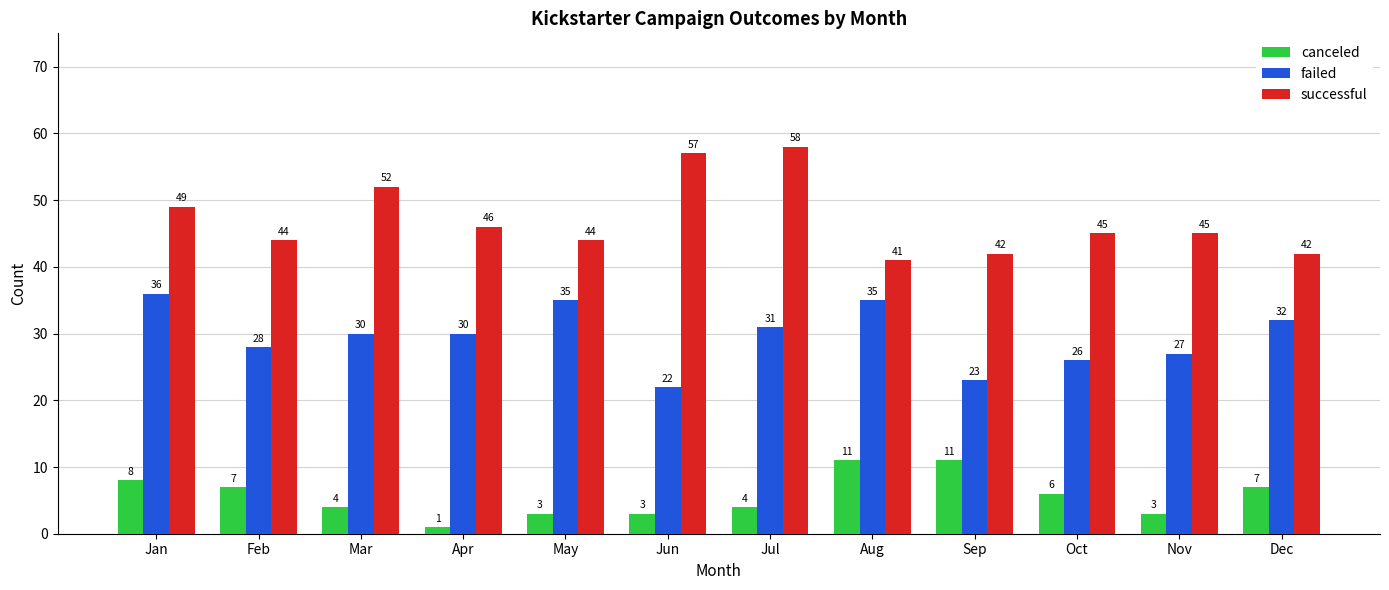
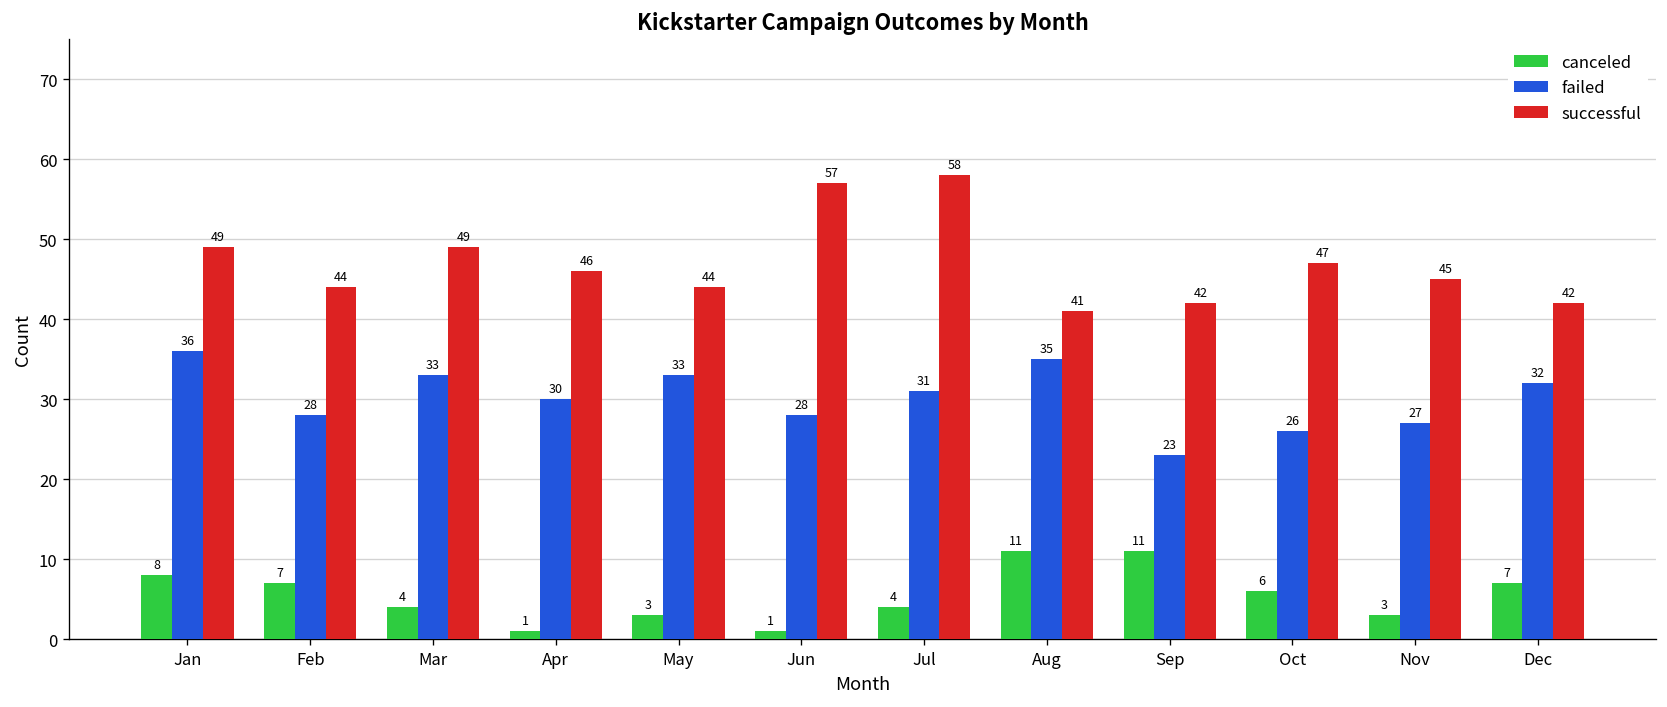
failed, Mar: 30 -> 33
successful, Mar: 52 -> 49
failed, May: 35 -> 33
canceled, Jun: 3 -> 1
failed, Jun: 22 -> 28
successful, Oct: 45 -> 47
